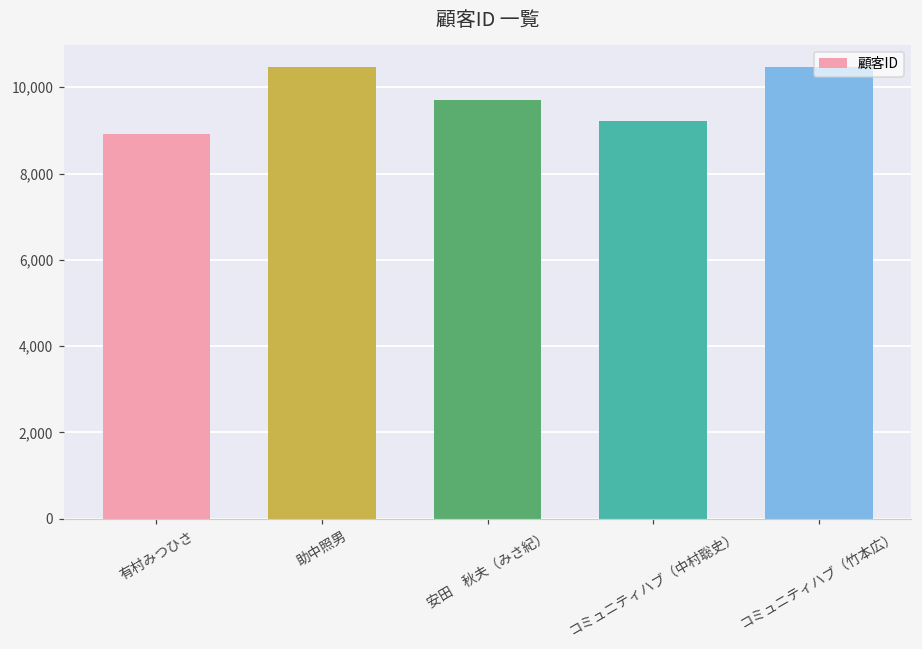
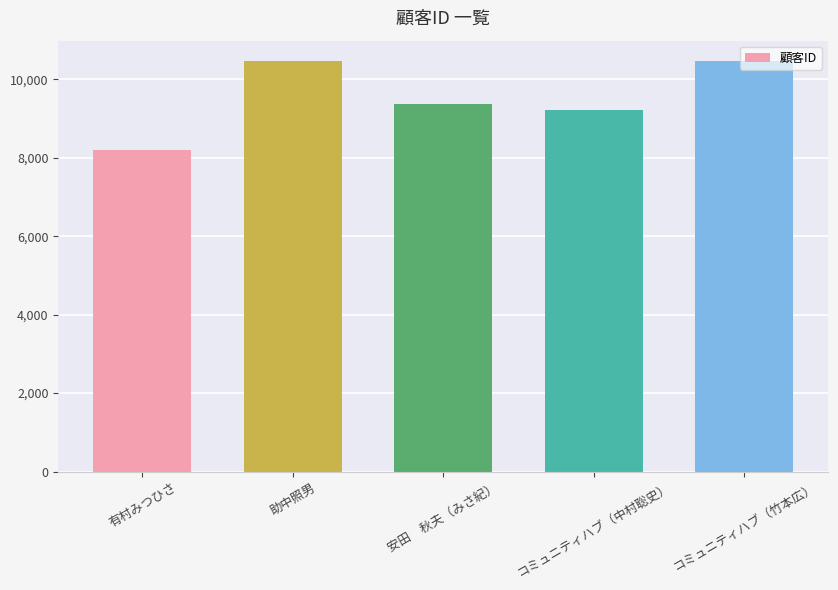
有村みつひさ: 8,900 -> 8,200
安田 秋夫（みさ紀）: 9,700 -> 9,400
